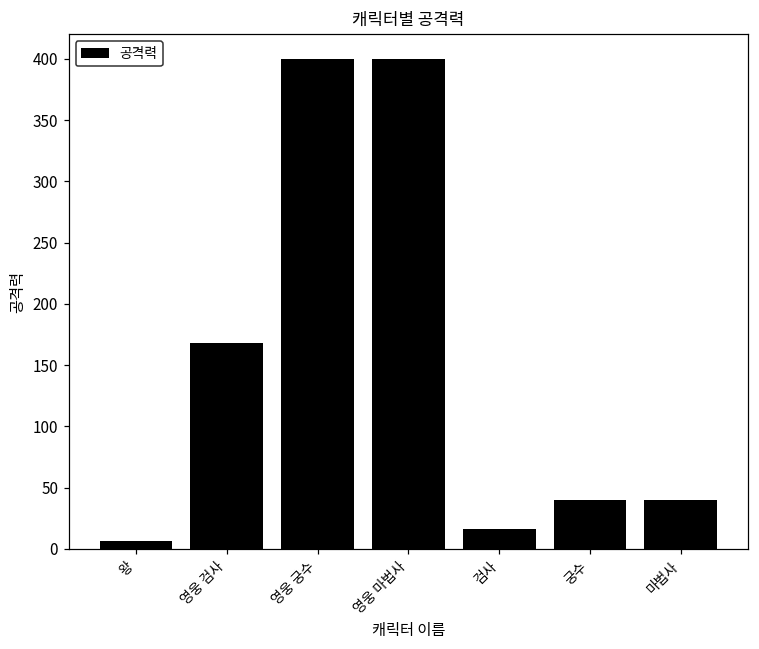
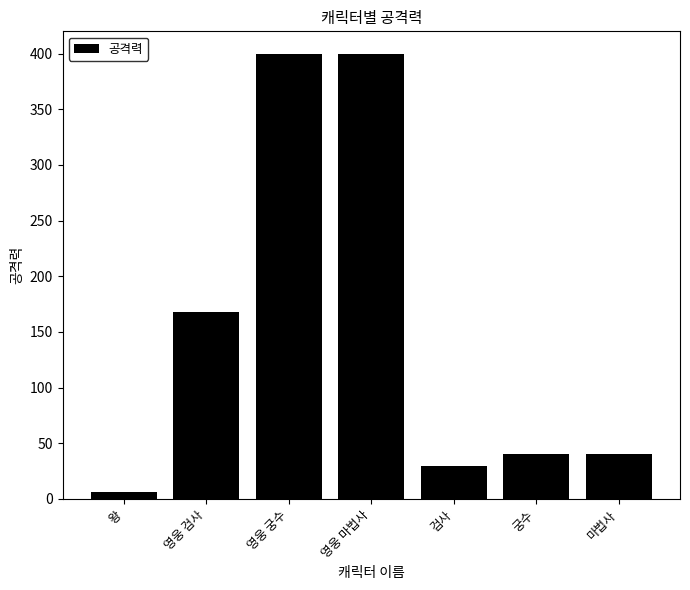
검사: 16 -> 30
